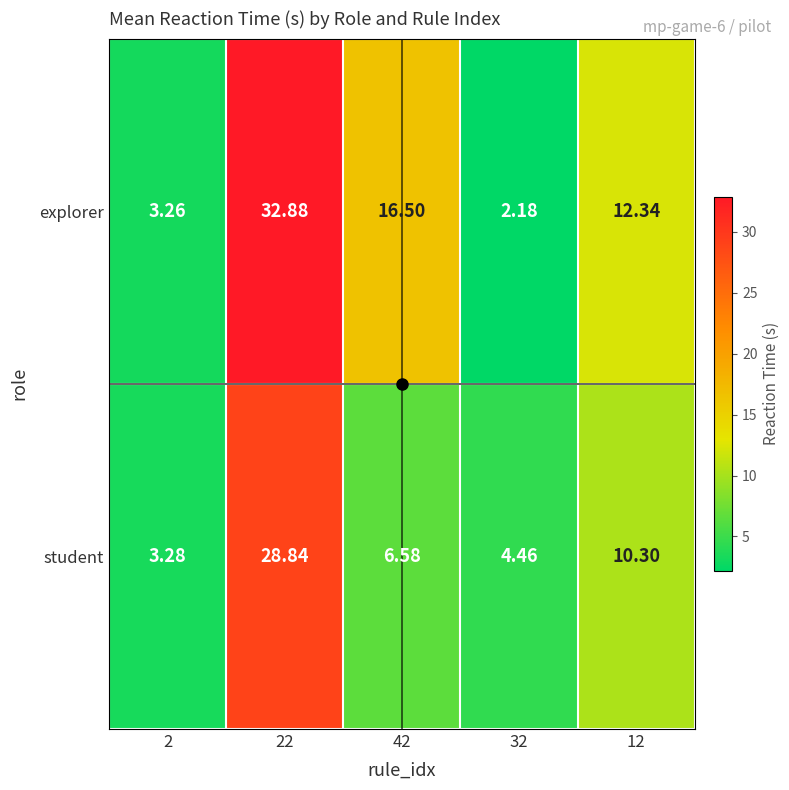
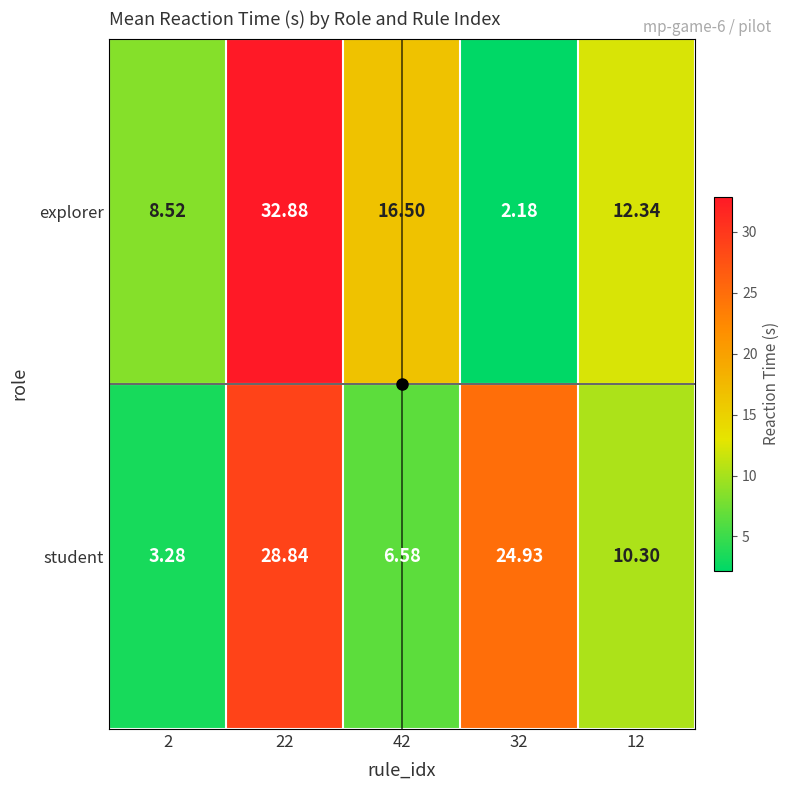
explorer, 2: 3.26 -> 8.52
student, 32: 4.46 -> 24.93
